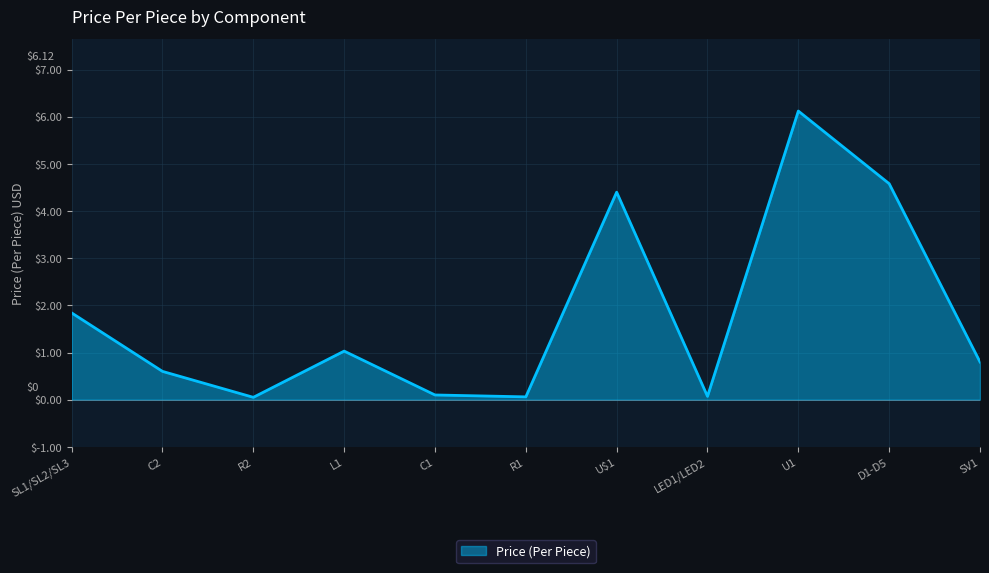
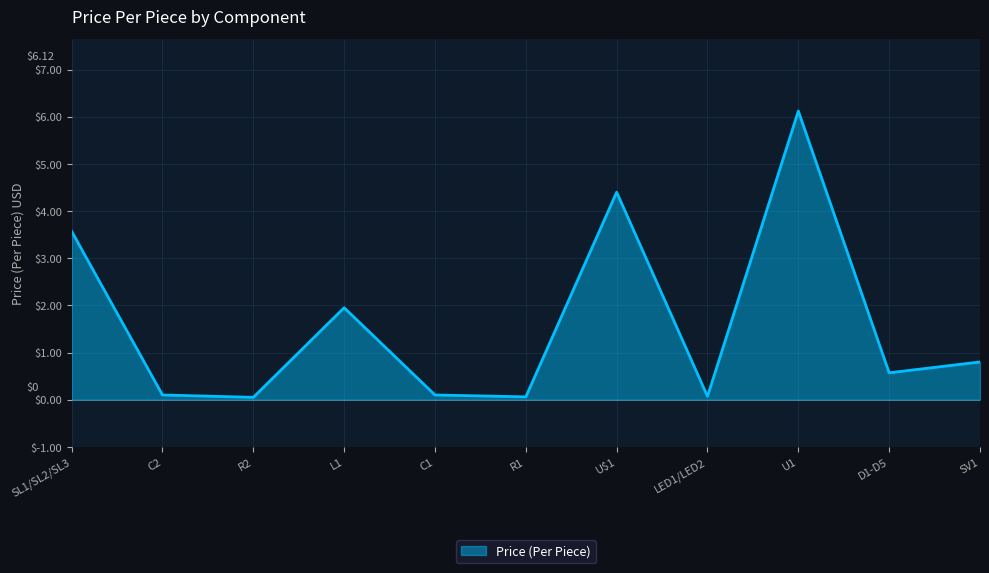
SL1/SL2/SL3: $1.8 -> $3.6
C2: $0.6 -> $0.1
L1: $1.0 -> $2.0
D1-D5: $4.6 -> $0.6
